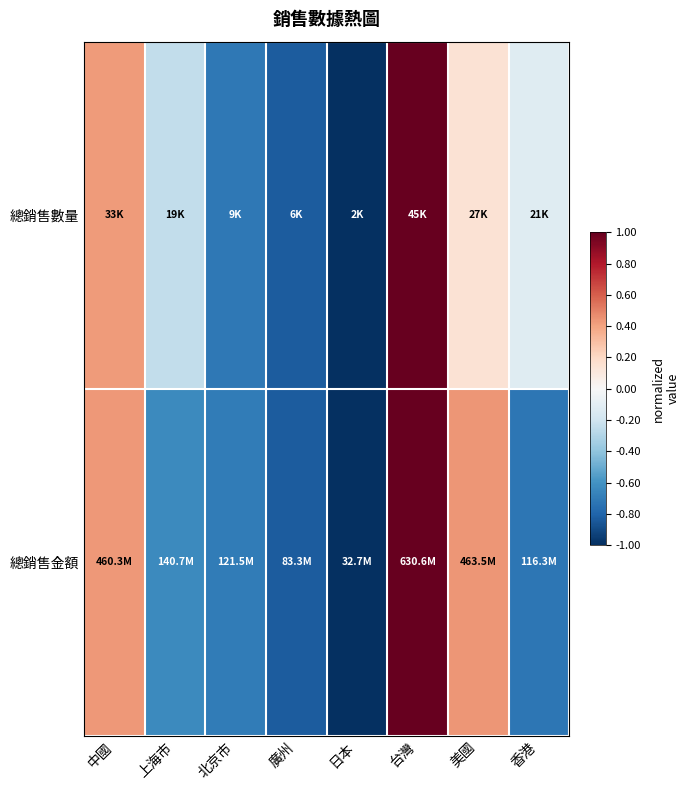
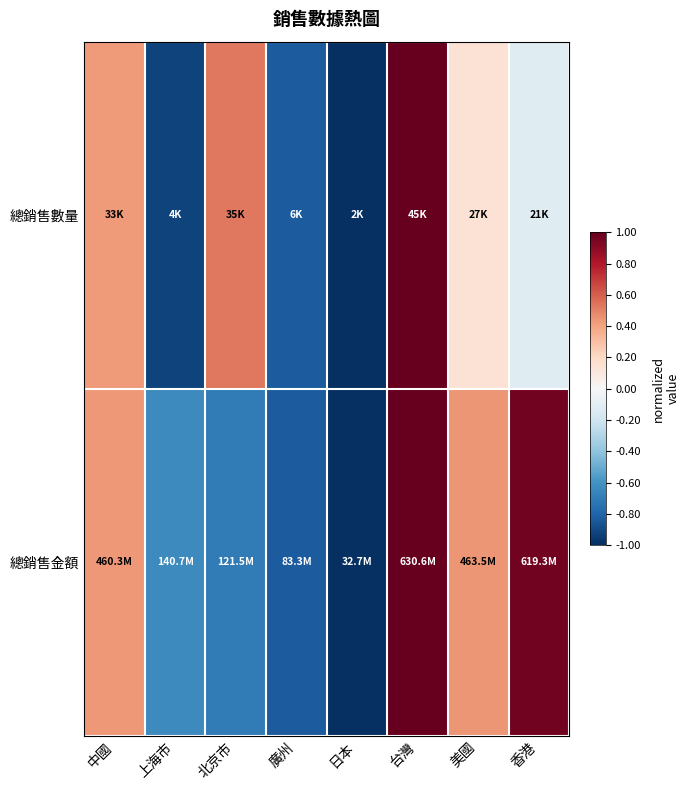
總銷售數量, 上海市: 19K -> 4K
總銷售數量, 北京市: 9K -> 35K
總銷售金額, 香港: 116.3M -> 619.3M
